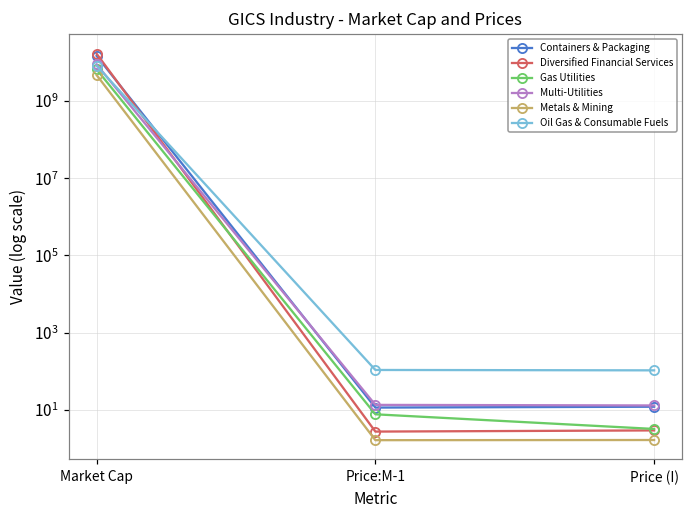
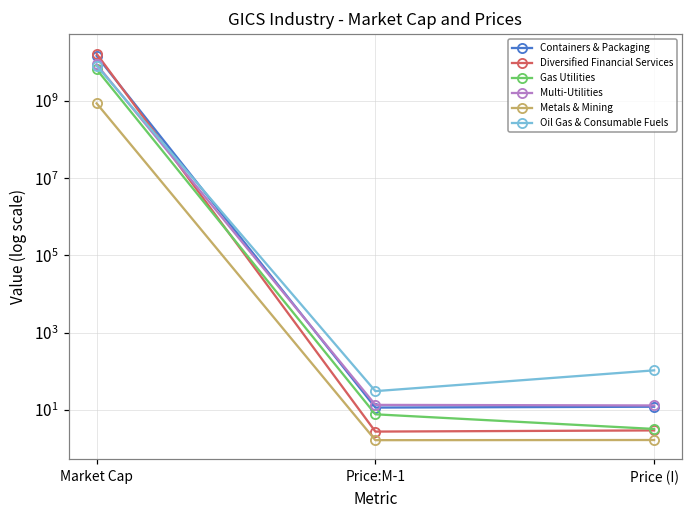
Metals & Mining, Market Cap: 5000000000 -> 900000000
Oil Gas & Consumable Fuels, Price:M-1: 110 -> 30
